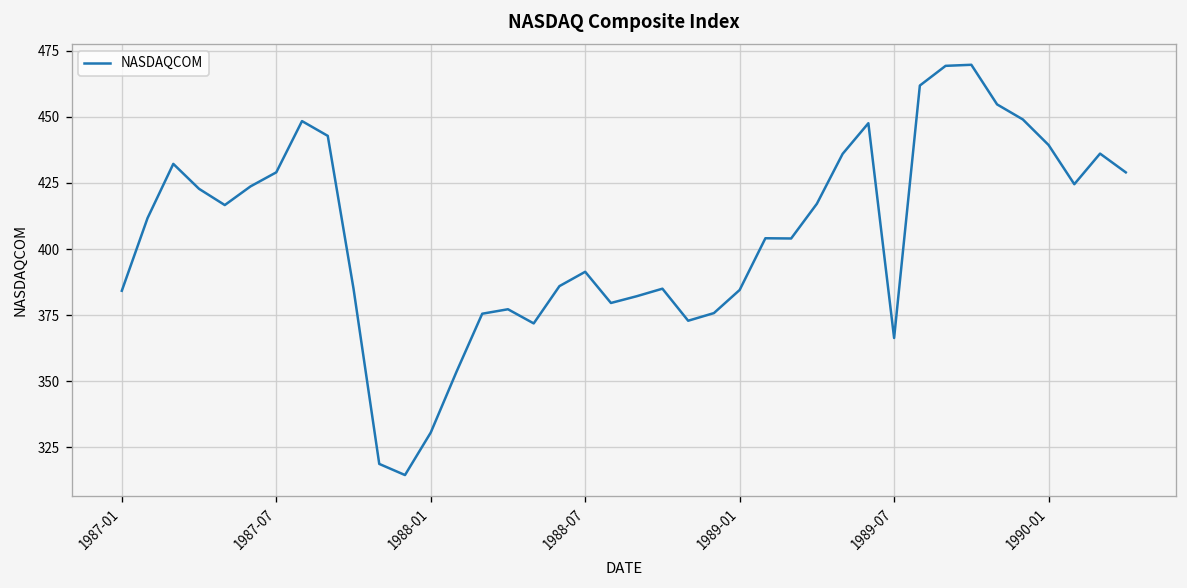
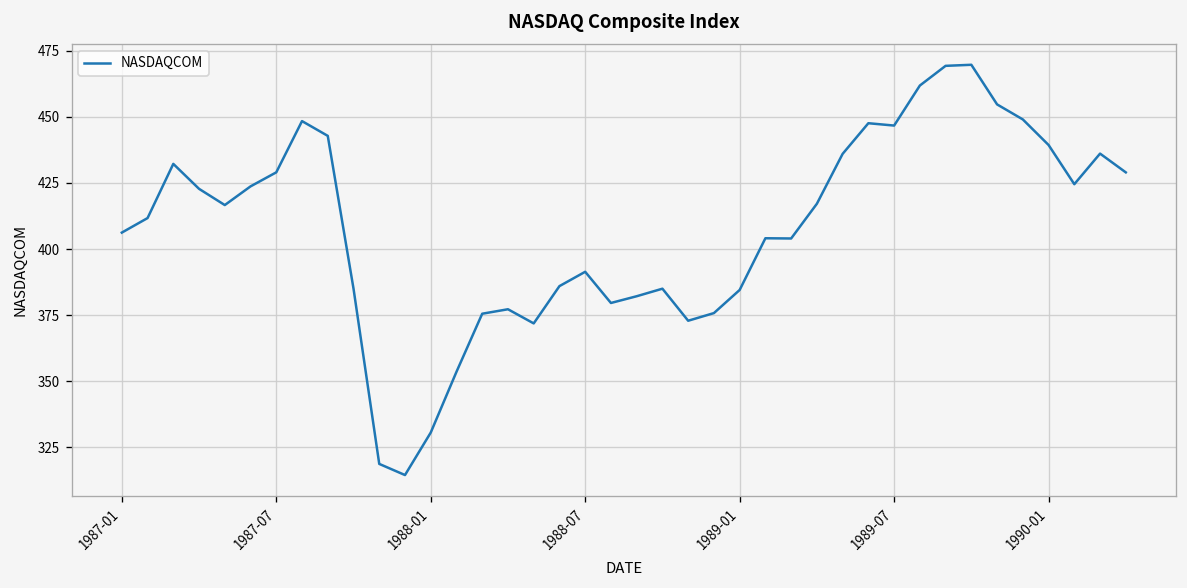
1987-01: 384 -> 406
1989-07: 366 -> 447
